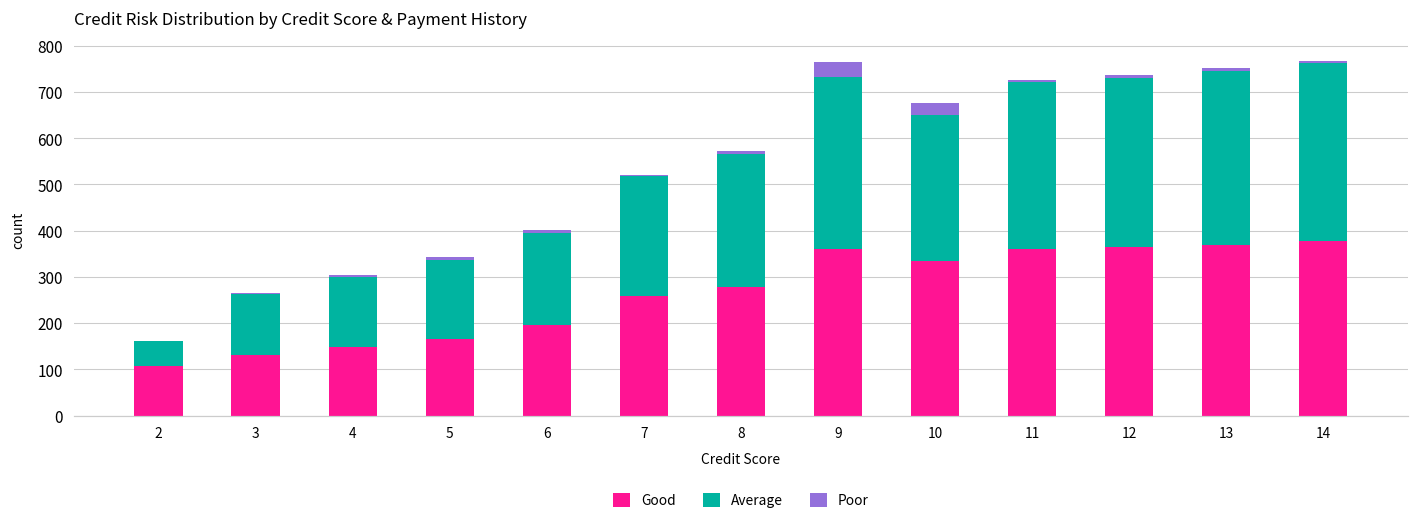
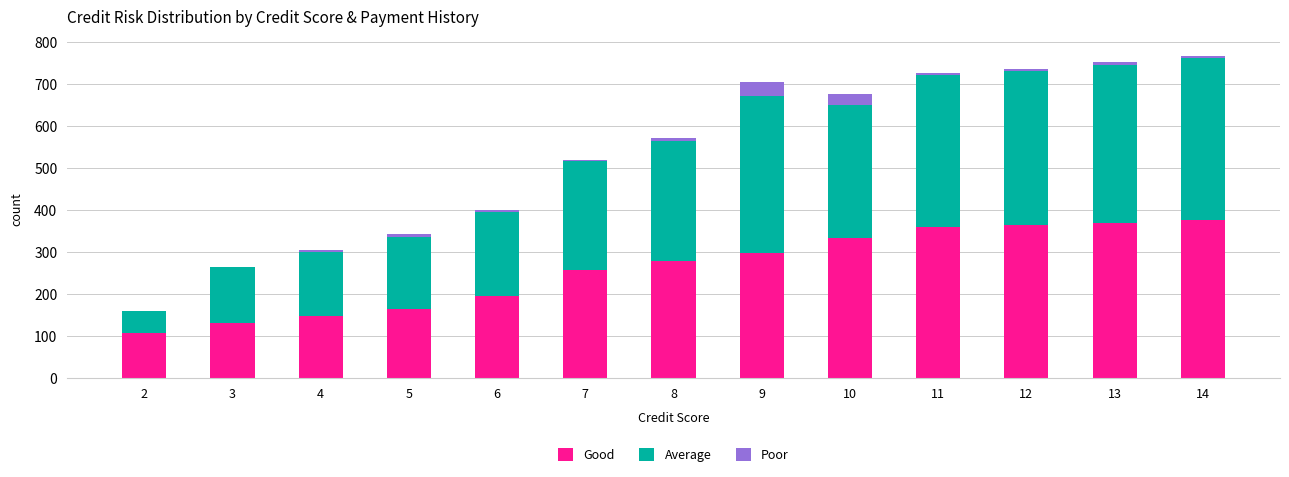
Good, 9: 360 -> 300
